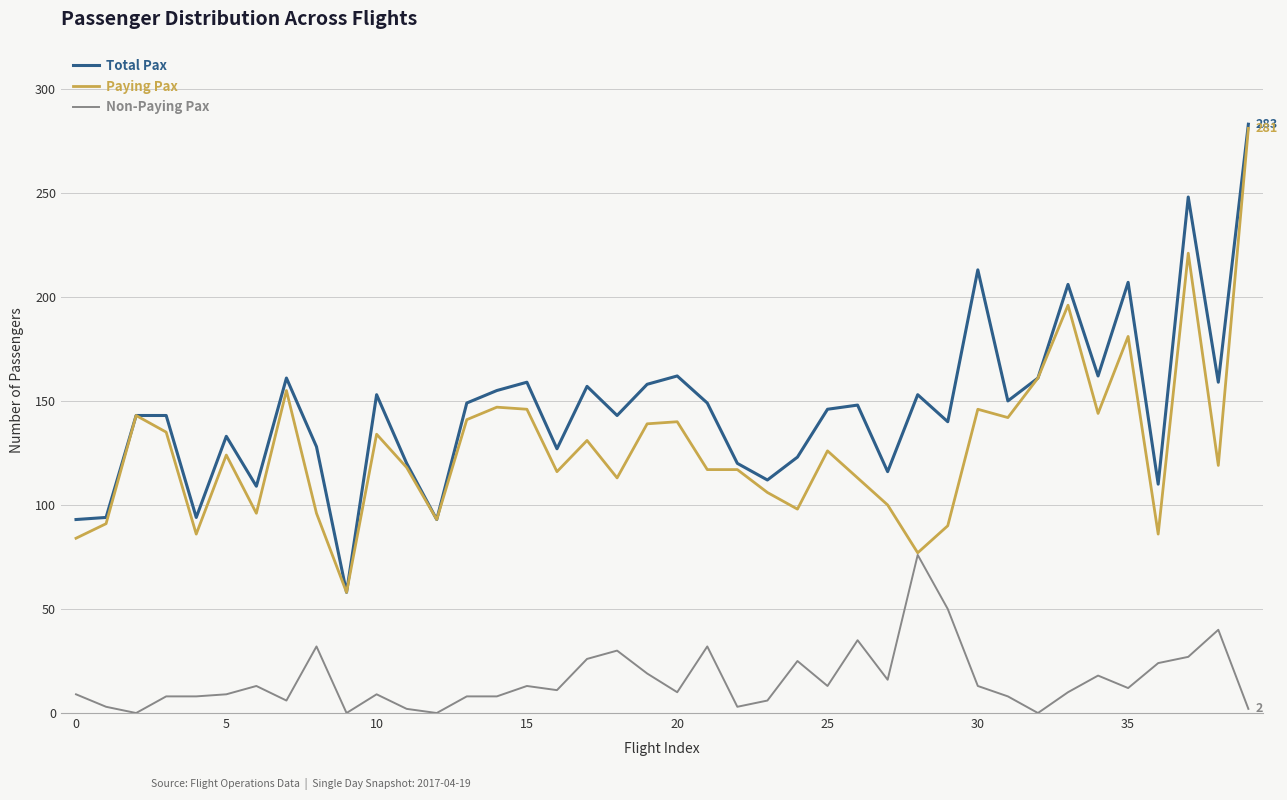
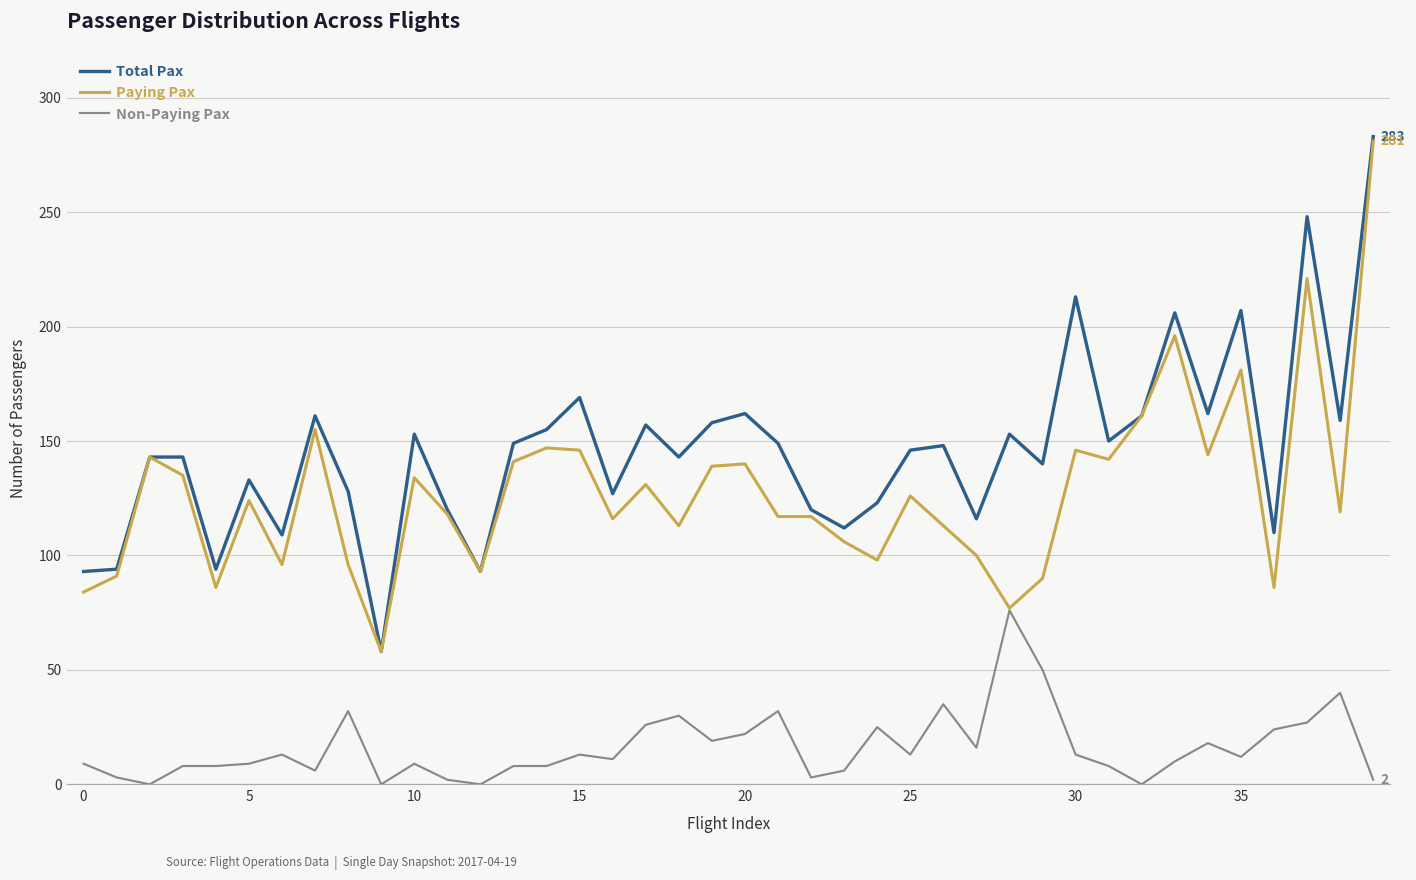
Total Pax, 15: 159 -> 169
Non-Paying Pax, 20: 10 -> 22
